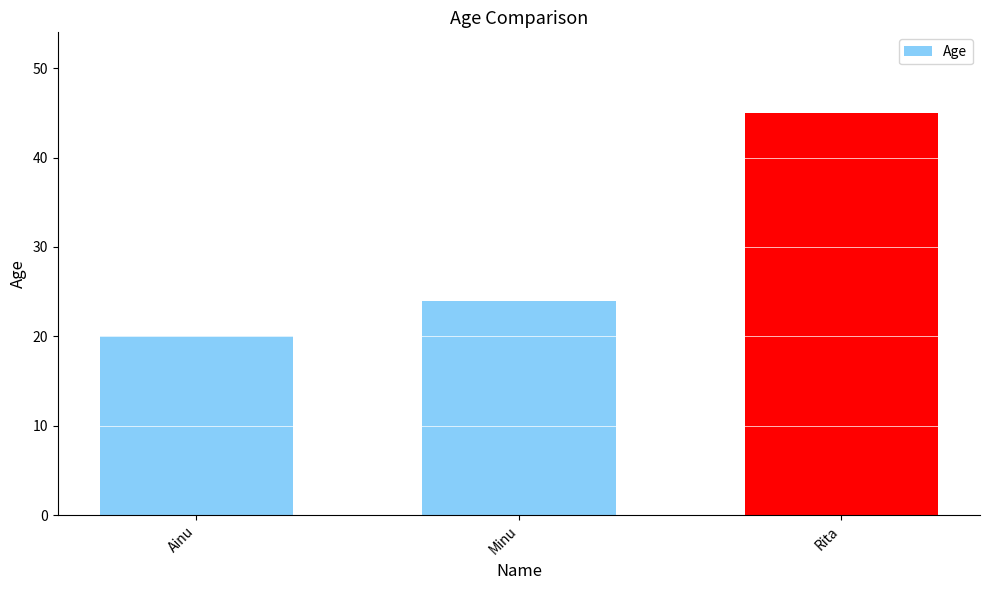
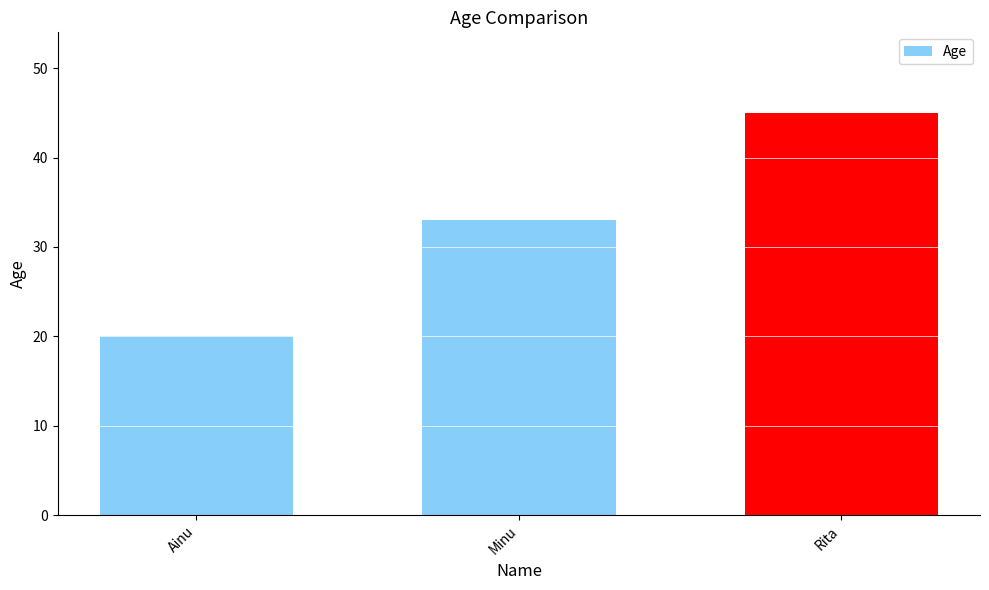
Minu: 24 -> 33
